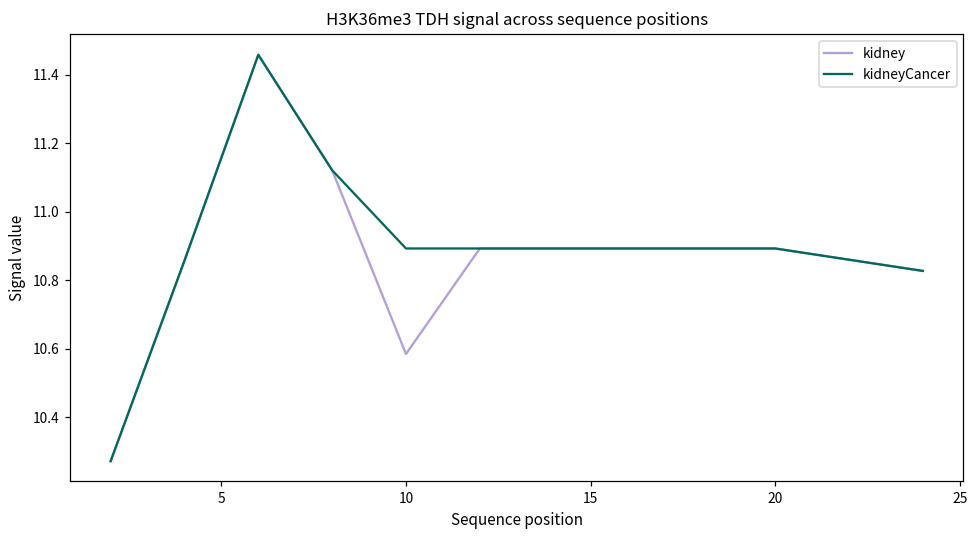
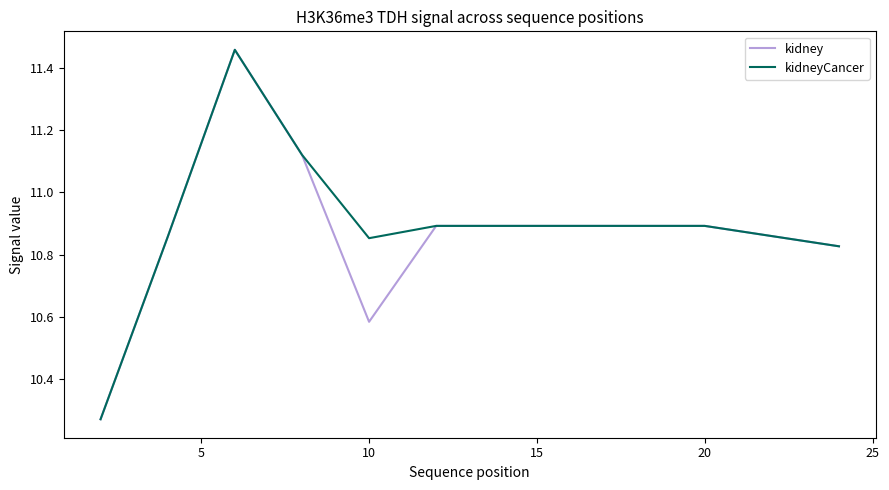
kidneyCancer, 10: 10.89 -> 10.85
